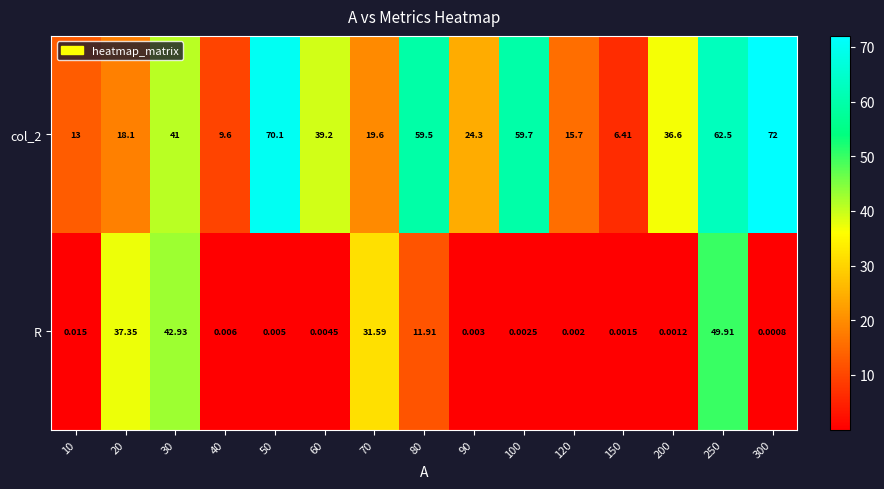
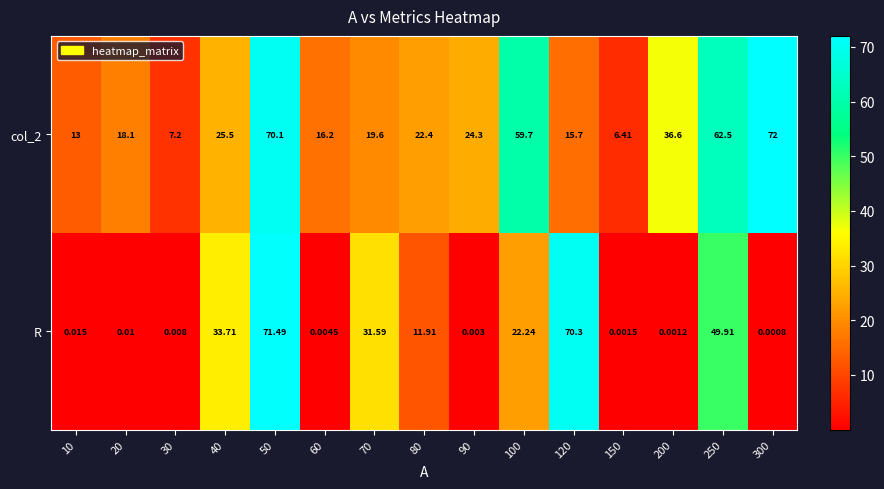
col_2, 30: 41 -> 7.2
col_2, 40: 9.6 -> 25.5
col_2, 60: 39.2 -> 16.2
col_2, 80: 59.5 -> 22.4
R, 20: 37.35 -> 0.01
R, 30: 42.93 -> 0.008
R, 40: 0.006 -> 33.71
R, 50: 0.005 -> 71.49
R, 100: 0.0025 -> 22.24
R, 120: 0.002 -> 70.3
